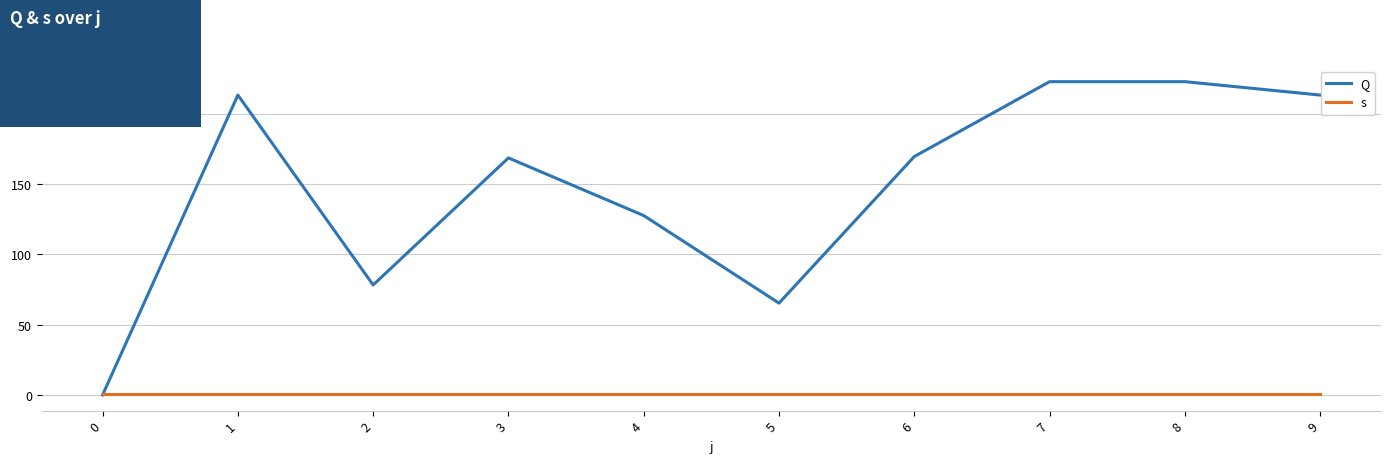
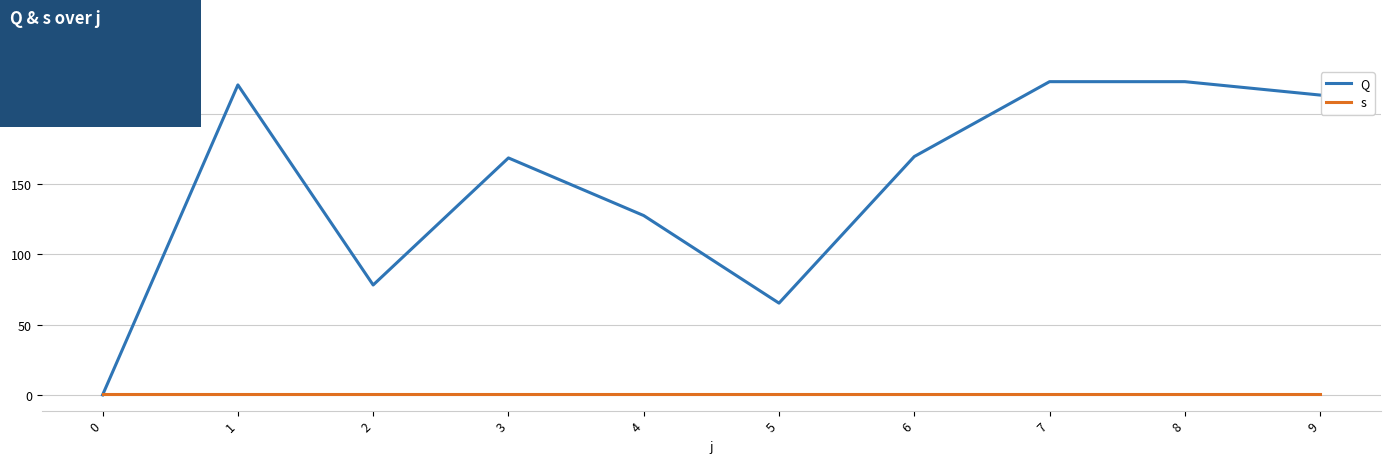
Q, 1: 213 -> 221
